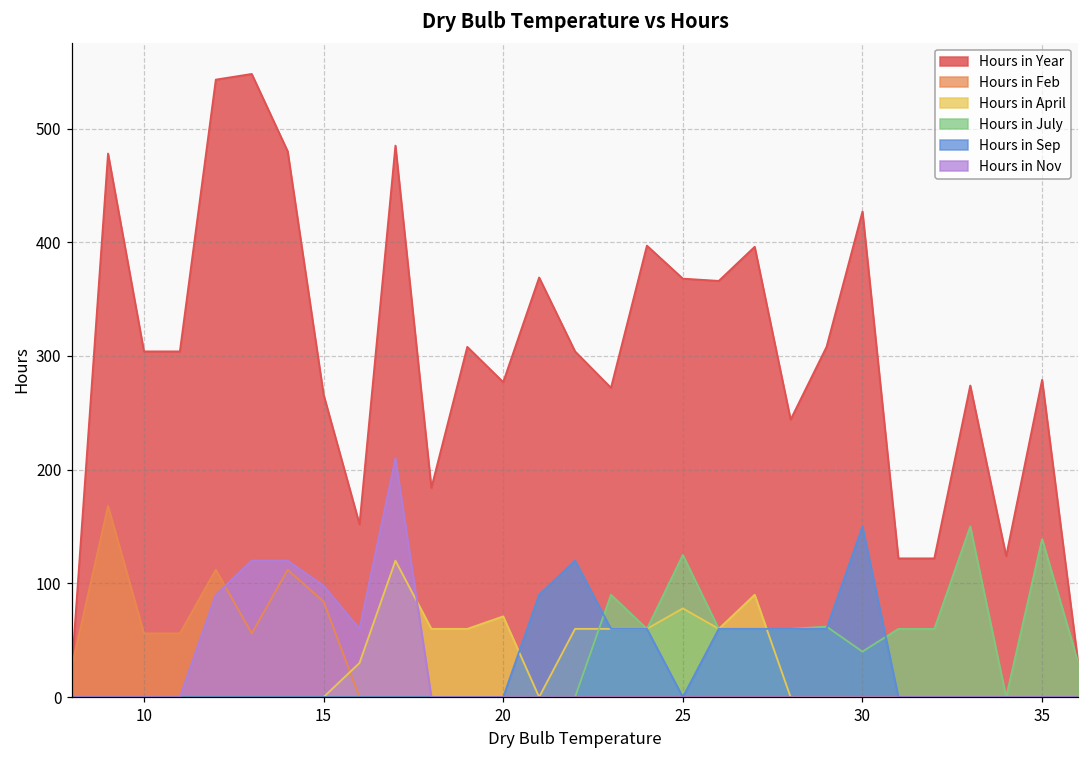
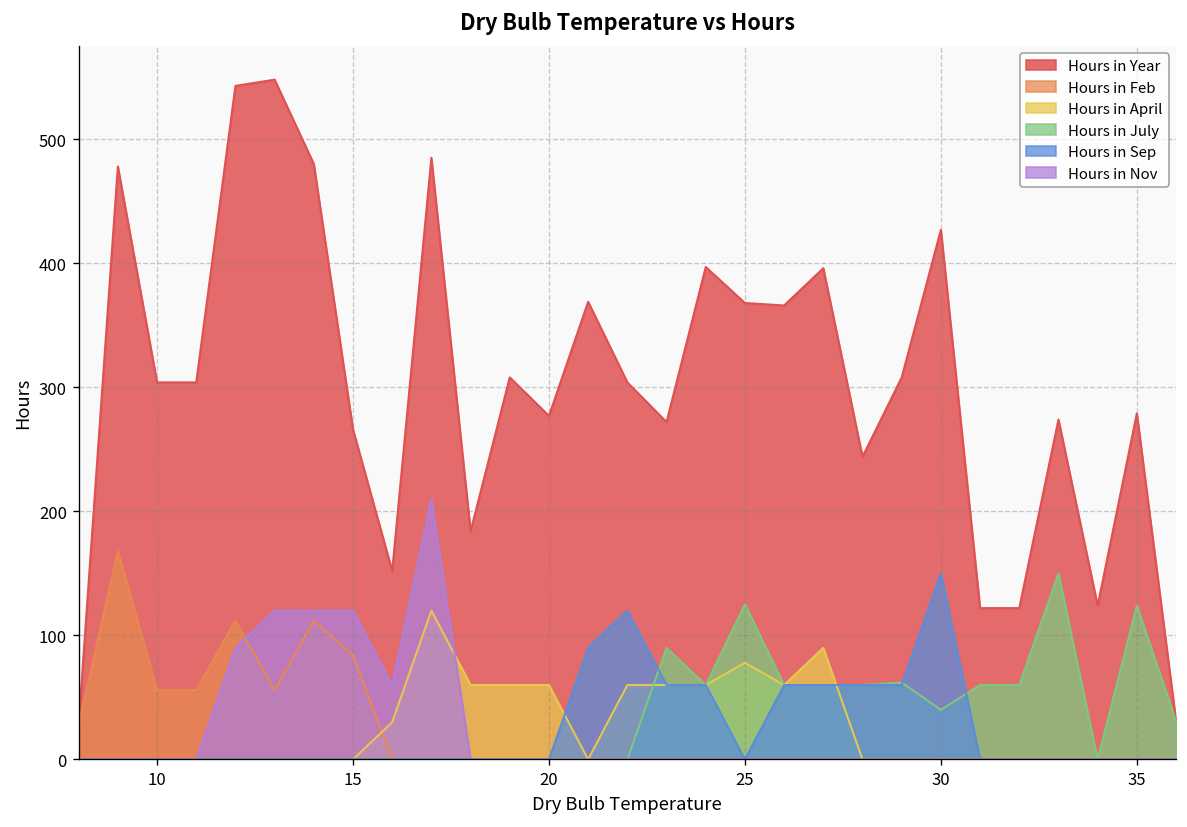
Hours in Nov, 15: 98 -> 120
Hours in April, 20: 71 -> 60
Hours in July, 35: 139 -> 124
